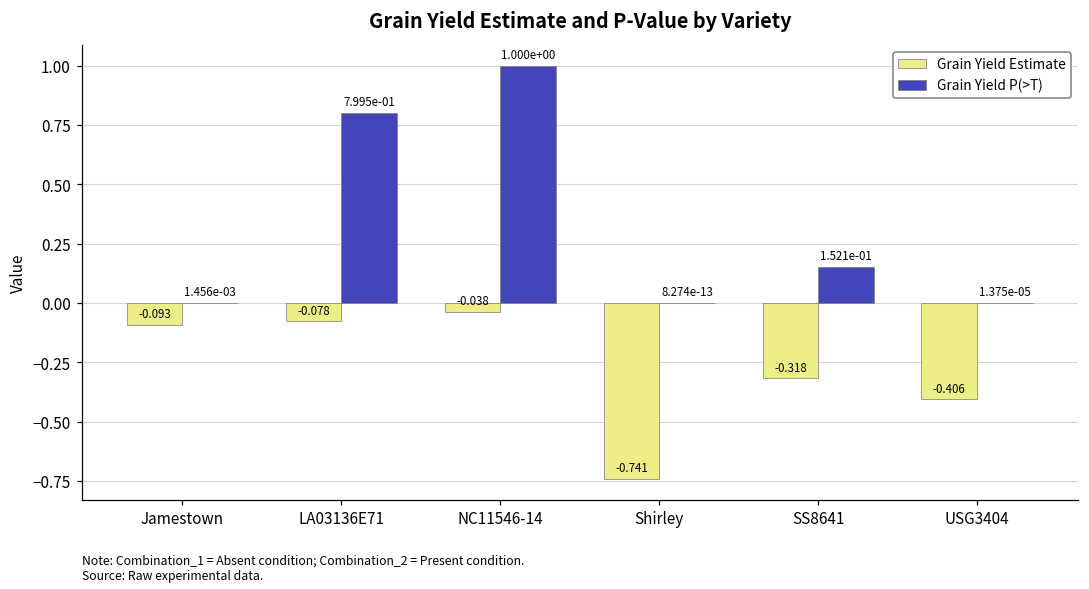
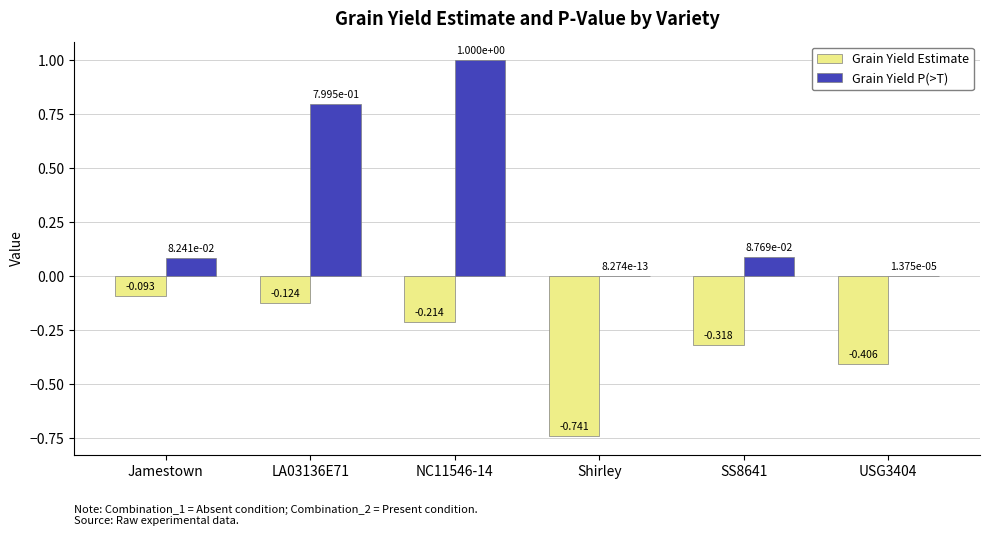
Grain Yield P(>T), Jamestown: 1.456e-03 -> 8.241e-02
Grain Yield Estimate, LA03136E71: -0.078 -> -0.124
Grain Yield Estimate, NC11546-14: -0.038 -> -0.214
Grain Yield P(>T), SS8641: 1.521e-01 -> 8.769e-02
